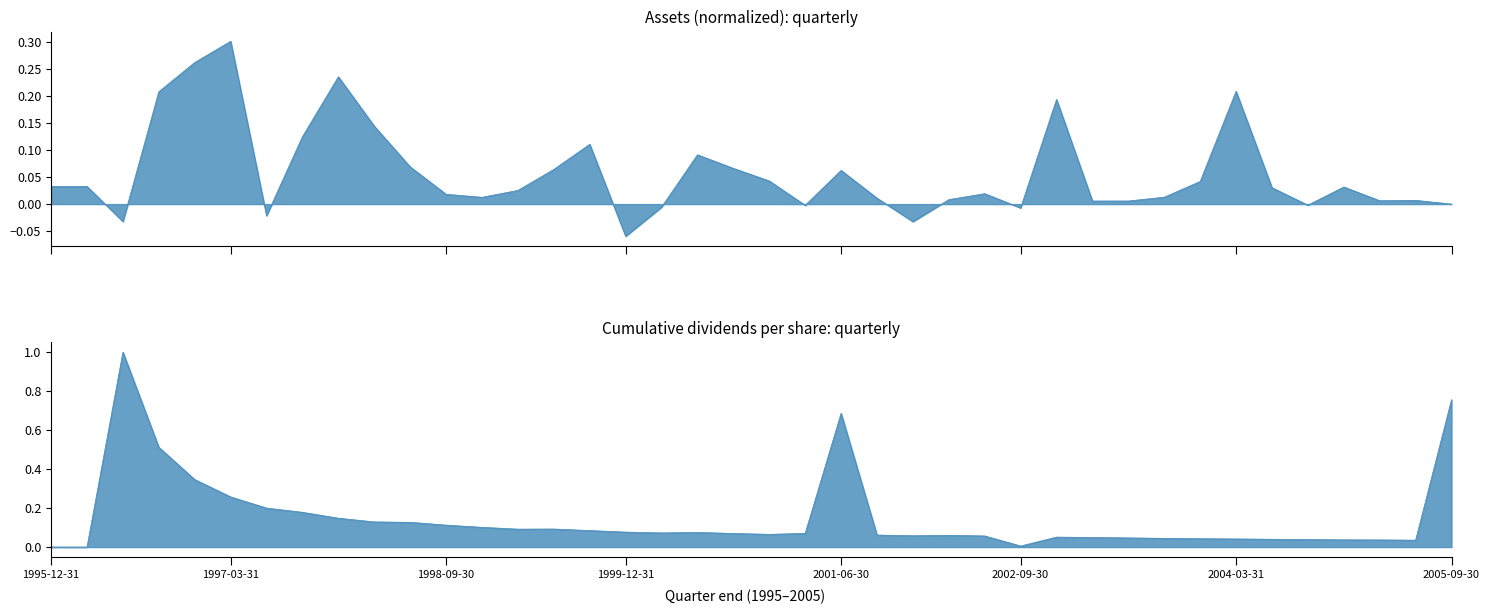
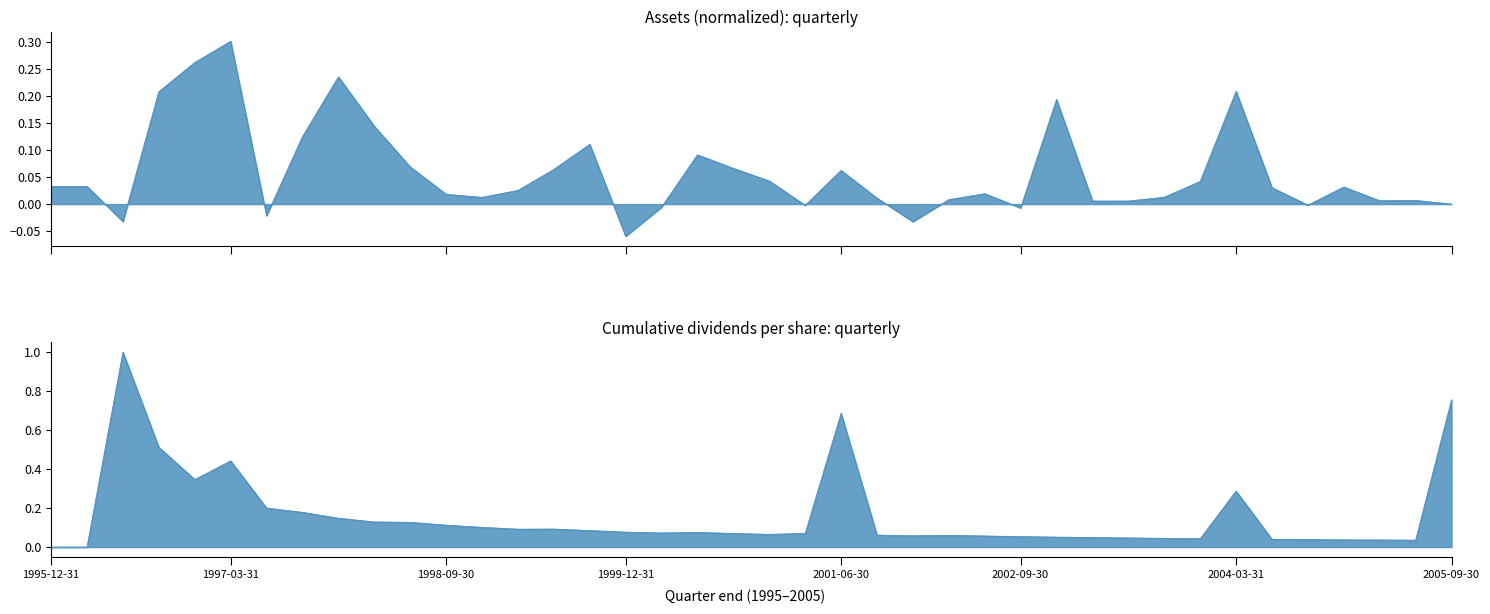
Cumulative dividends per share: quarterly, 1997-03-31: 0.26 -> 0.44
Cumulative dividends per share: quarterly, 2002-09-30: 0.01 -> 0.05
Cumulative dividends per share: quarterly, 2004-03-31: 0.04 -> 0.29
